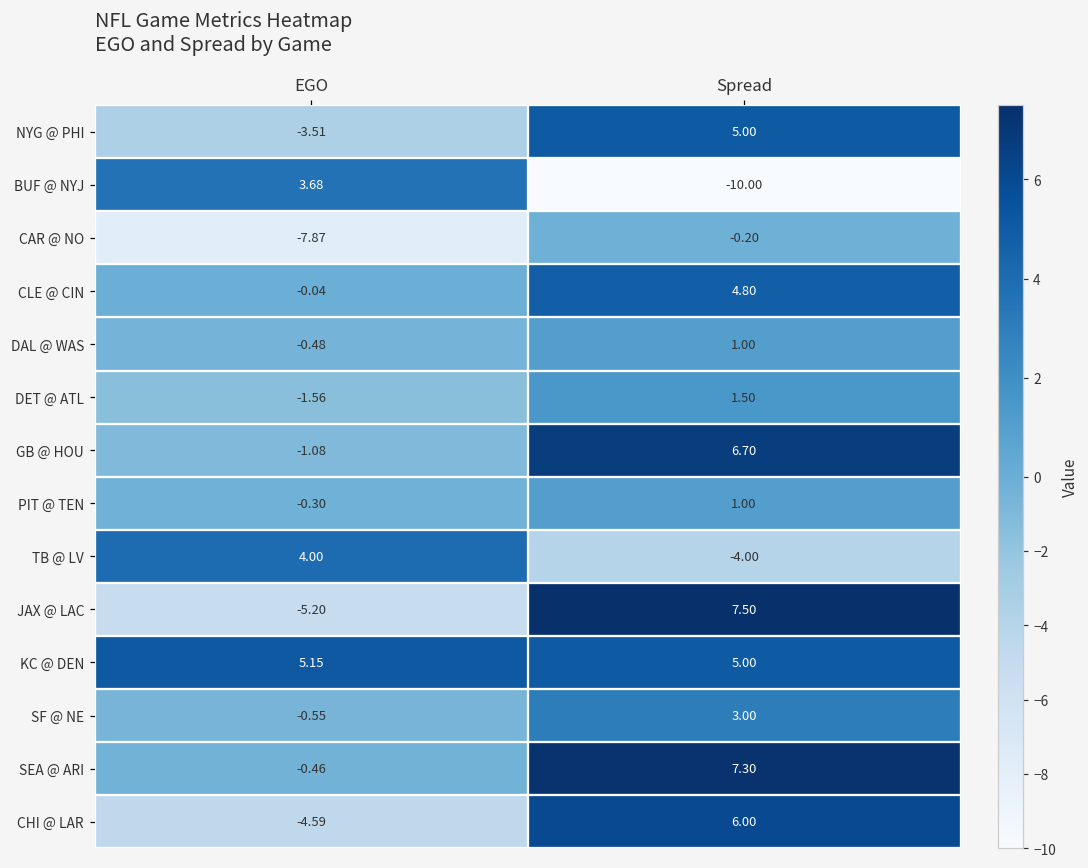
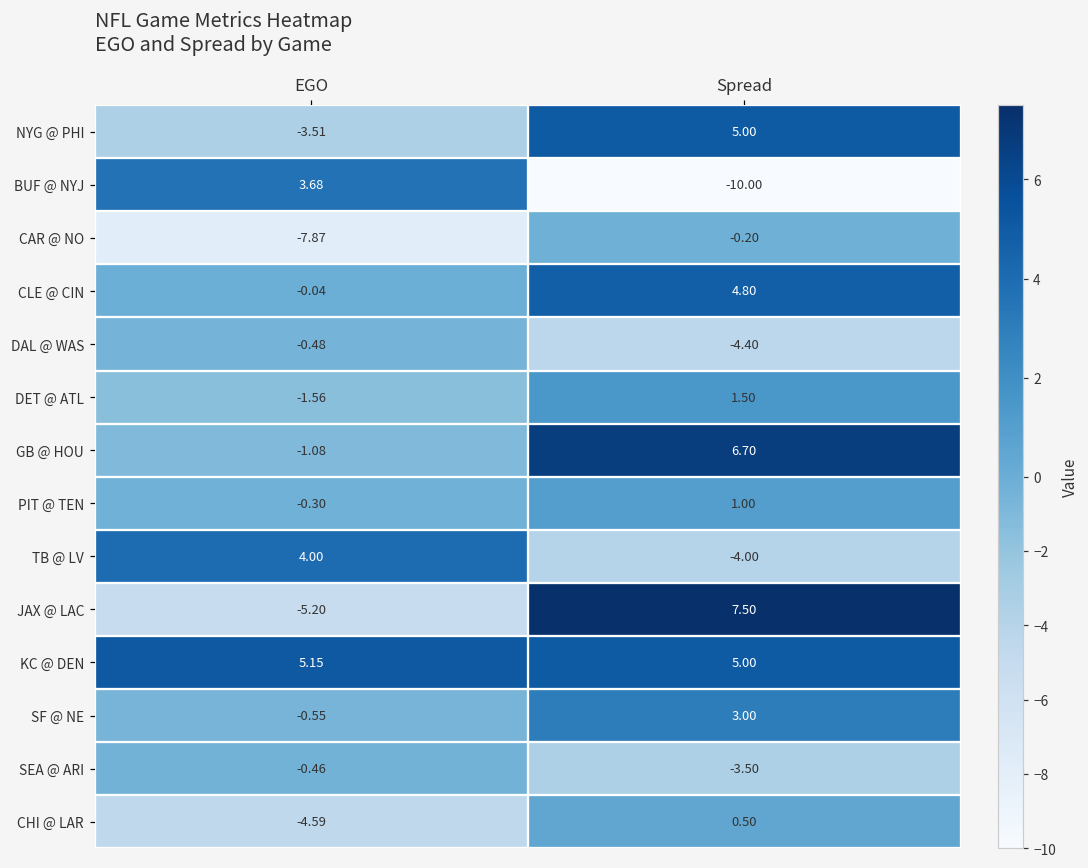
DAL @ WAS, Spread: 1.00 -> -4.40
SEA @ ARI, Spread: 7.30 -> -3.50
CHI @ LAR, Spread: 6.00 -> 0.50
